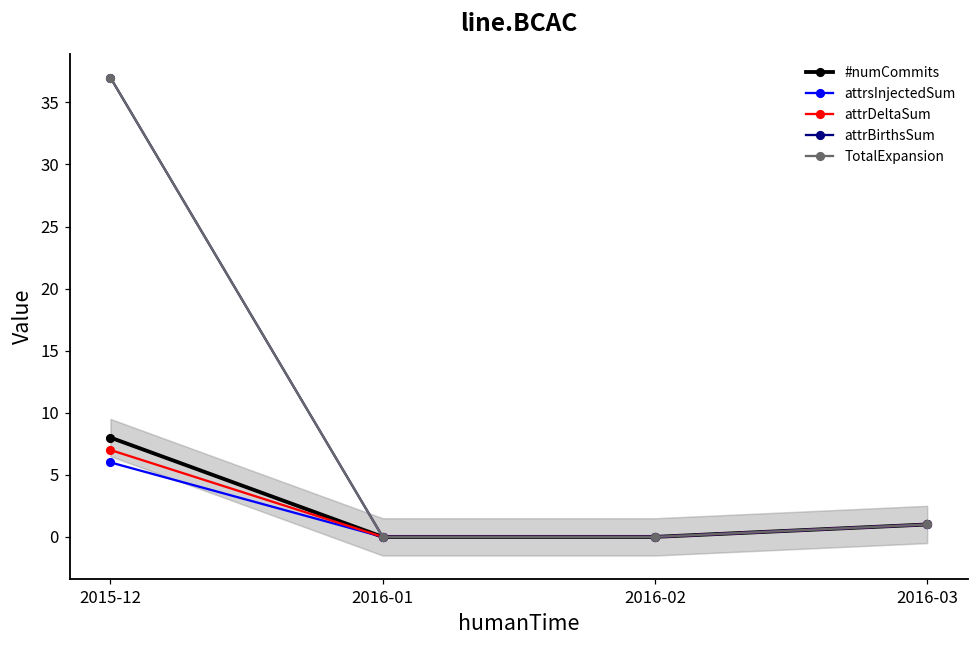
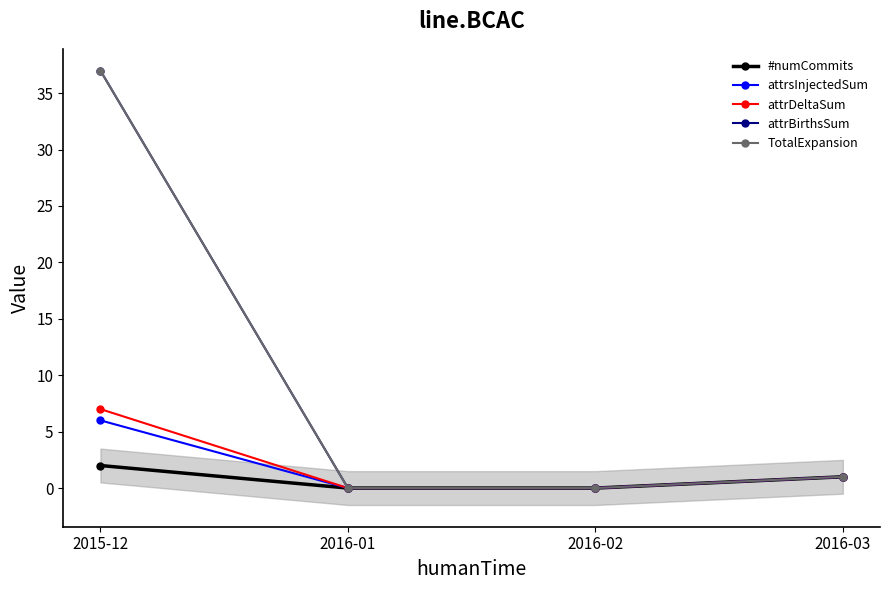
#numCommits, 2015-12: 8 -> 2
